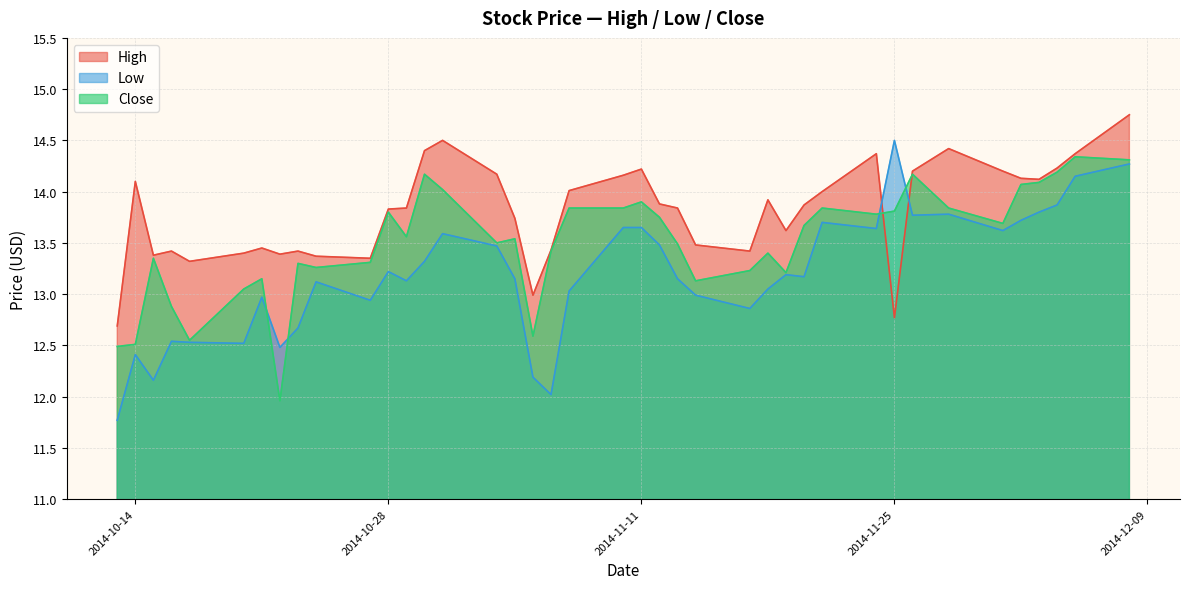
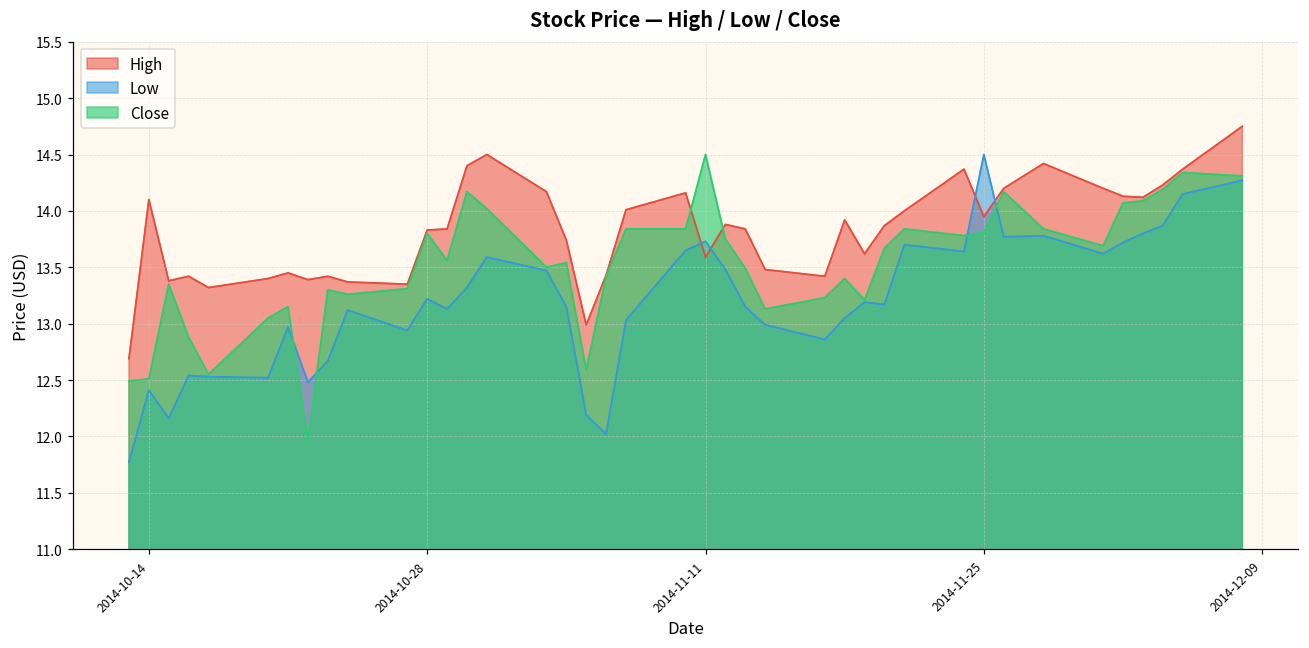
High, 2014-11-11: 14.22 -> 13.59
Low, 2014-11-11: 13.65 -> 13.73
Close, 2014-11-11: 13.9 -> 14.5
High, 2014-11-25: 12.77 -> 13.95
